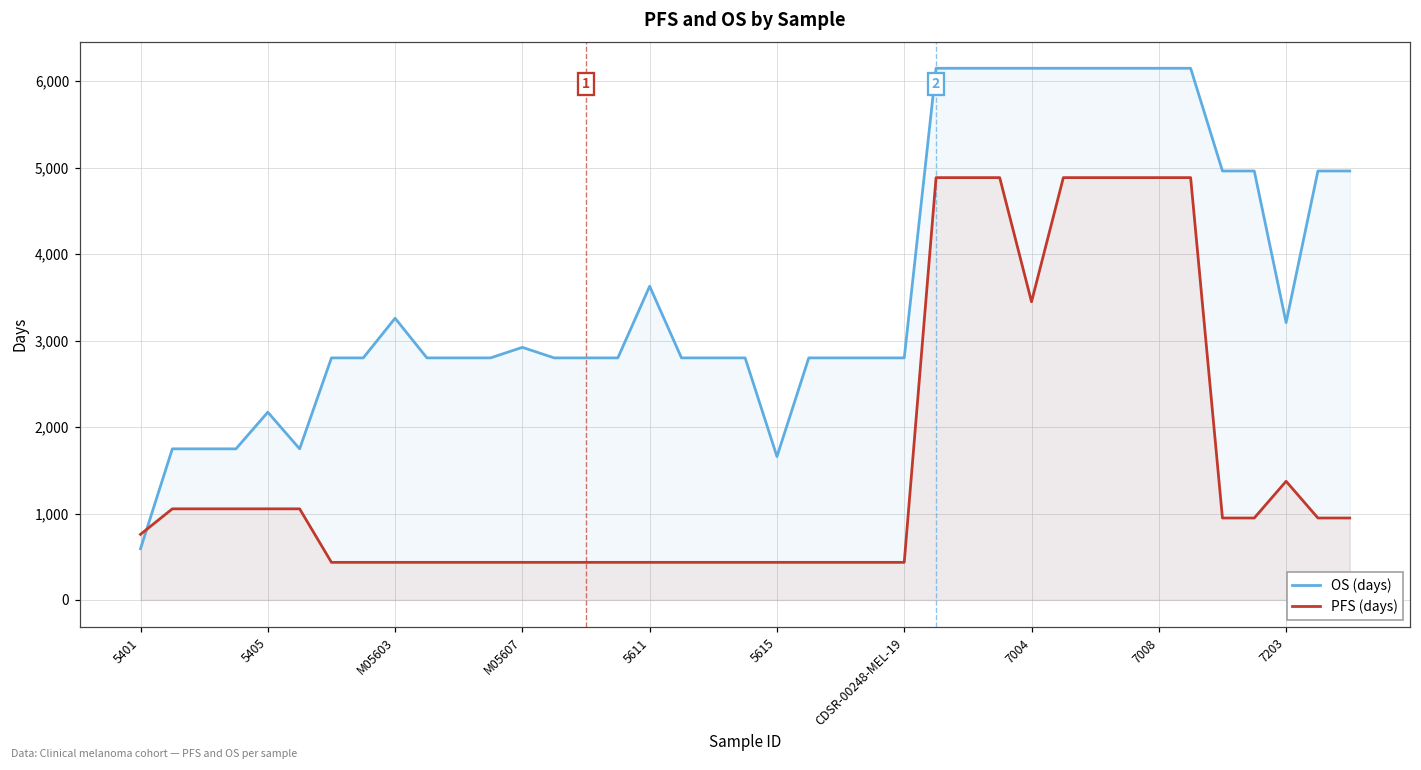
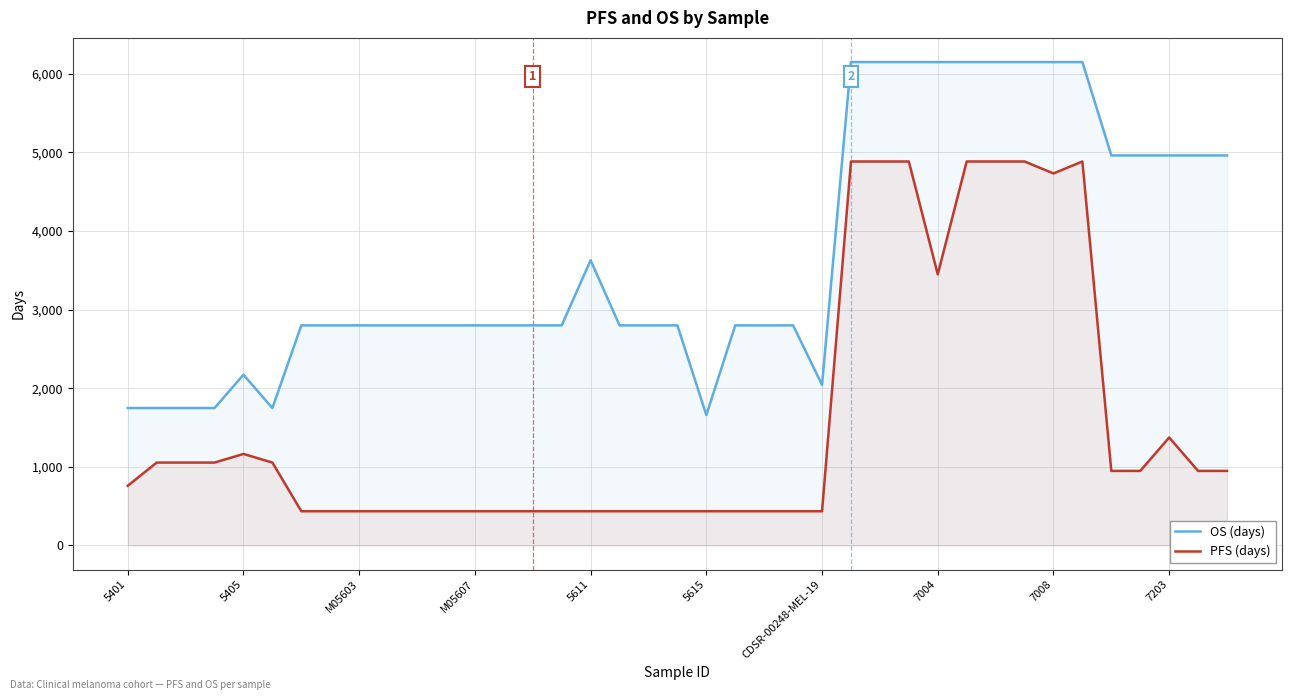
OS (days), 5401: 600 -> 1,700
PFS (days), 5405: 1,100 -> 1,200
OS (days), M05603: 3,300 -> 2,800
OS (days), M05607: 2,900 -> 2,800
OS (days), CDSR-00248-MEL-19: 2,800 -> 2,000
PFS (days), 7008: 4,900 -> 4,700
OS (days), 7203: 3,200 -> 5,000
